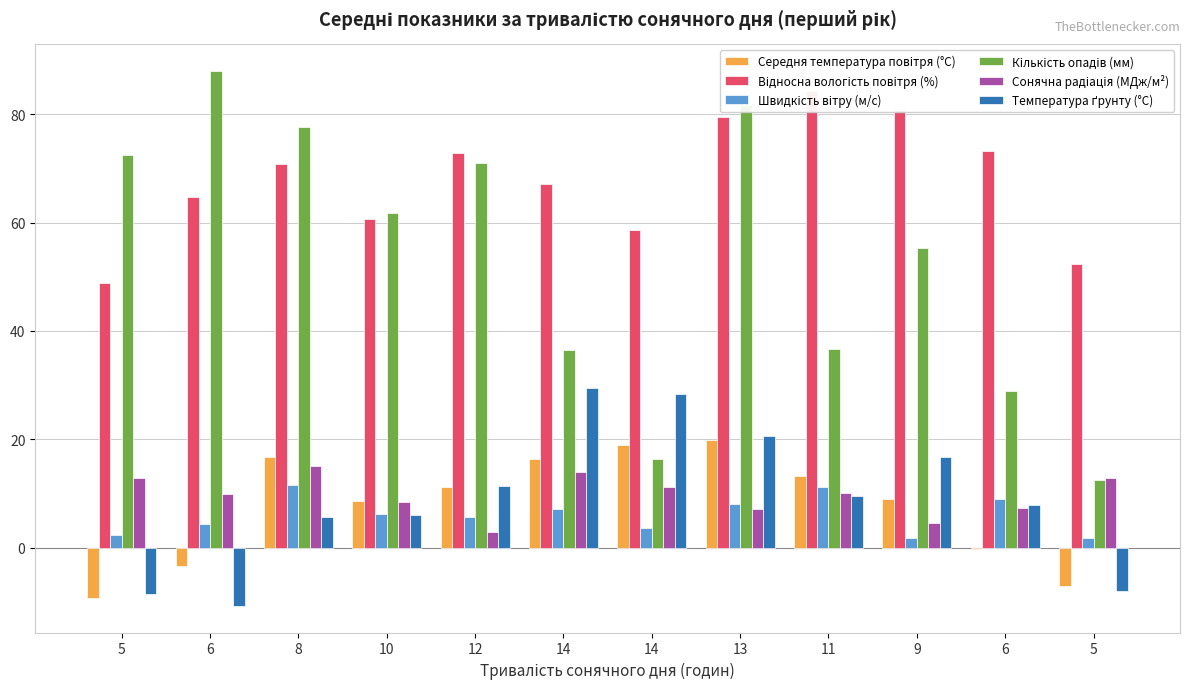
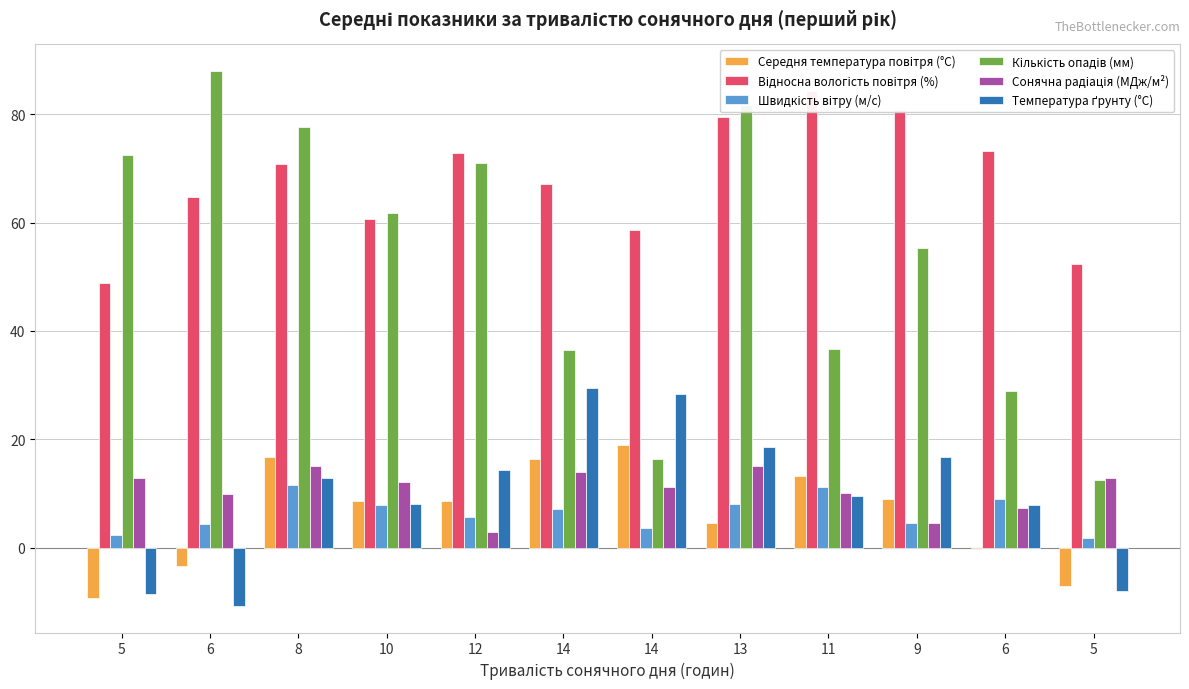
Температура ґрунту (°C), 8: 6 -> 13
Швидкість вітру (м/с), 10: 6 -> 8
Сонячна радіація (МДж/м²), 10: 9 -> 12
Температура ґрунту (°C), 10: 6 -> 8
Середня температура повітря (°C), 12: 11 -> 9
Температура ґрунту (°C), 12: 11 -> 14
Середня температура повітря (°C), 13: 20 -> 5
Сонячна радіація (МДж/м²), 13: 7 -> 15
Температура ґрунту (°C), 13: 21 -> 19
Швидкість вітру (м/с), 9: 2 -> 5
